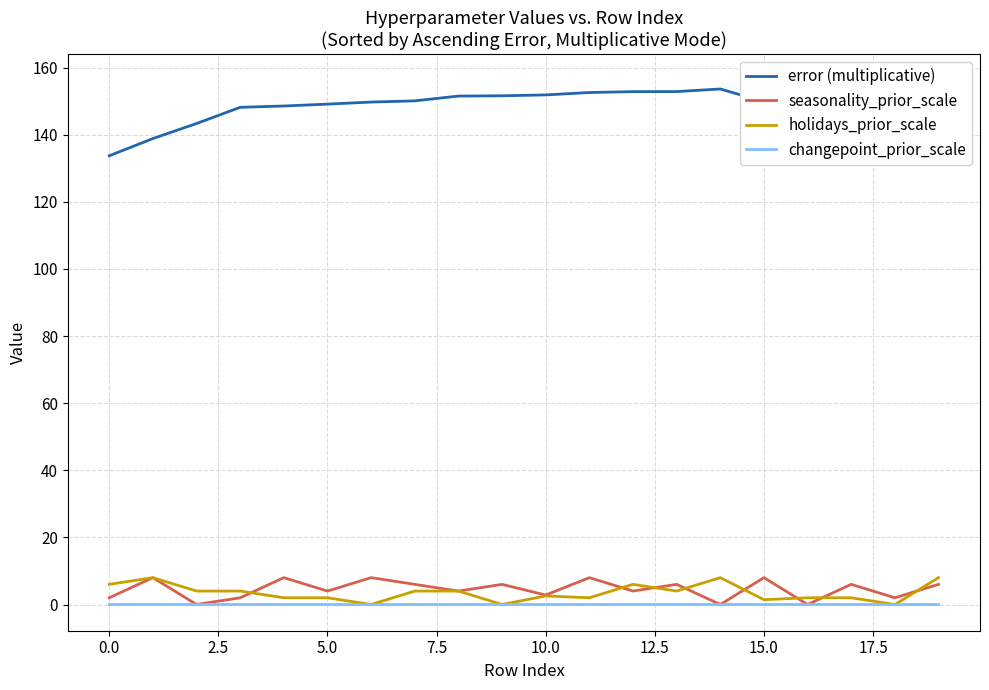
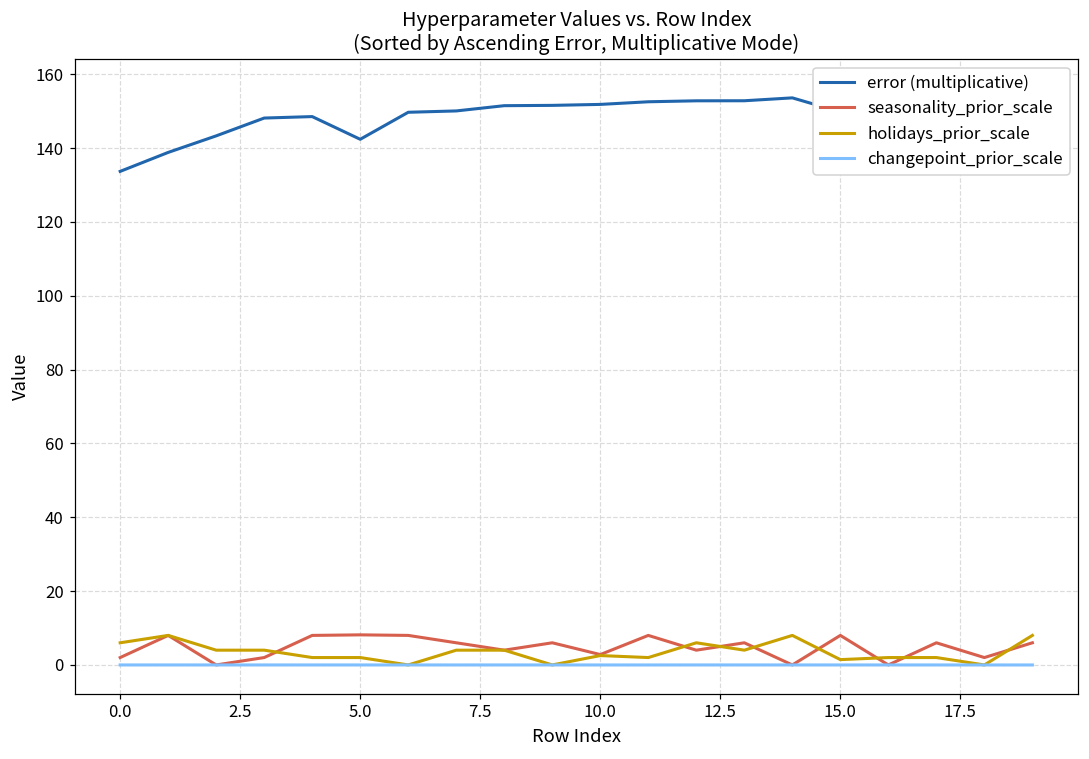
error (multiplicative), 5.0: 149 -> 142
seasonality_prior_scale, 5.0: 4 -> 8
